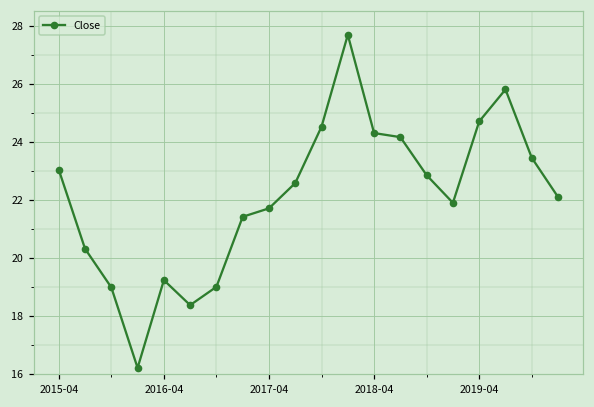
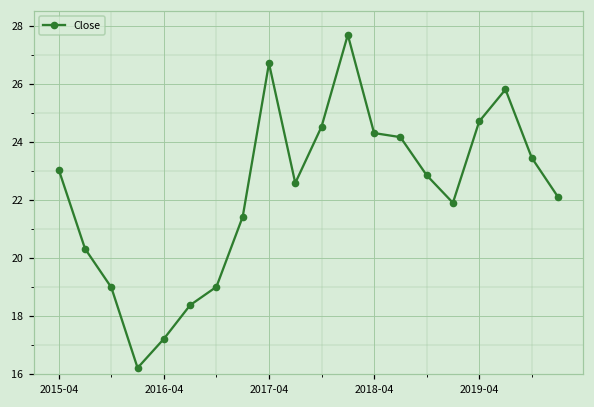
2016-04: 19.2 -> 17.2
2017-04: 21.7 -> 26.7
